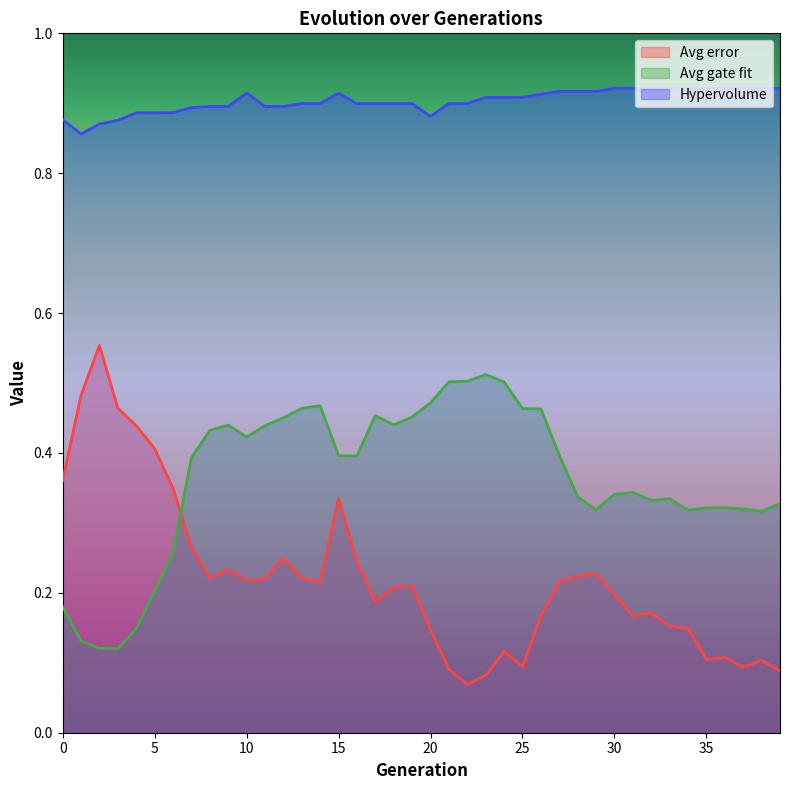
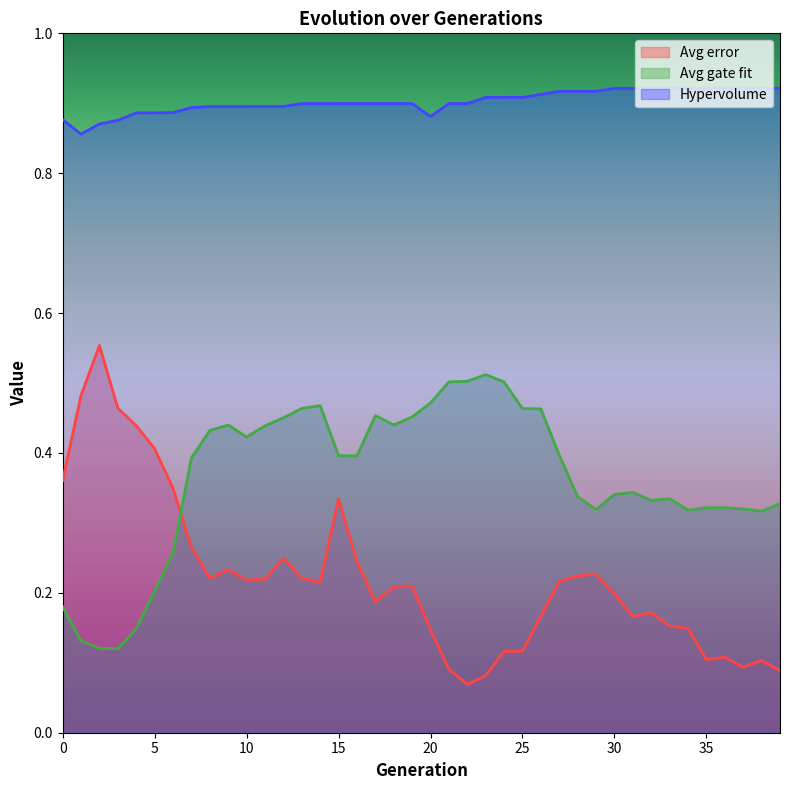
Hypervolume, 10: 0.91 -> 0.90
Hypervolume, 15: 0.91 -> 0.90
Avg error, 25: 0.09 -> 0.12
